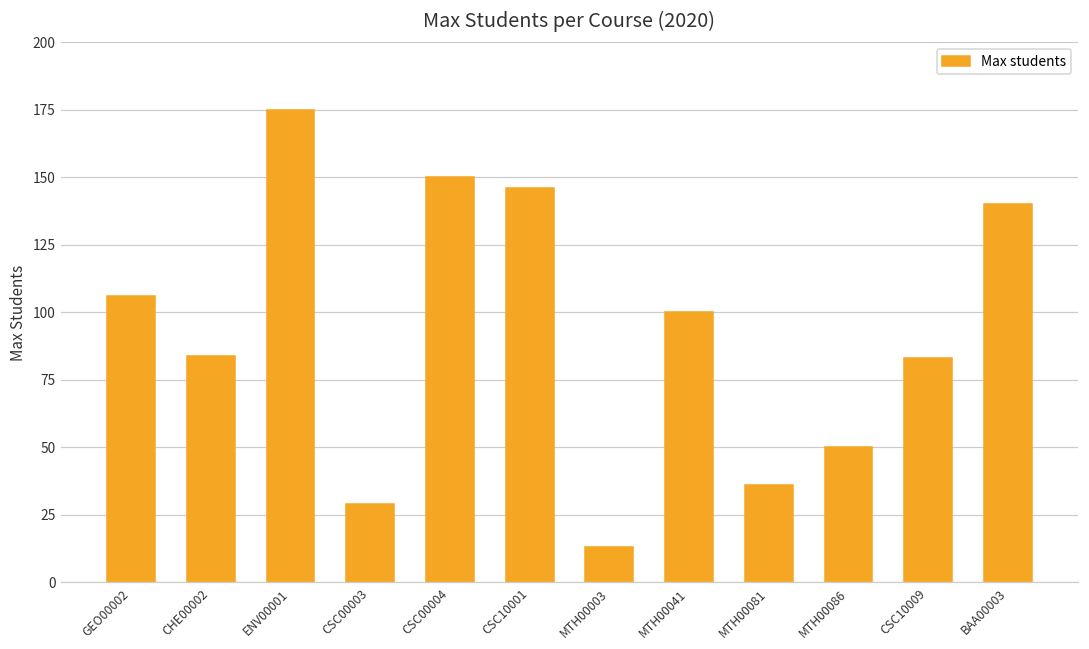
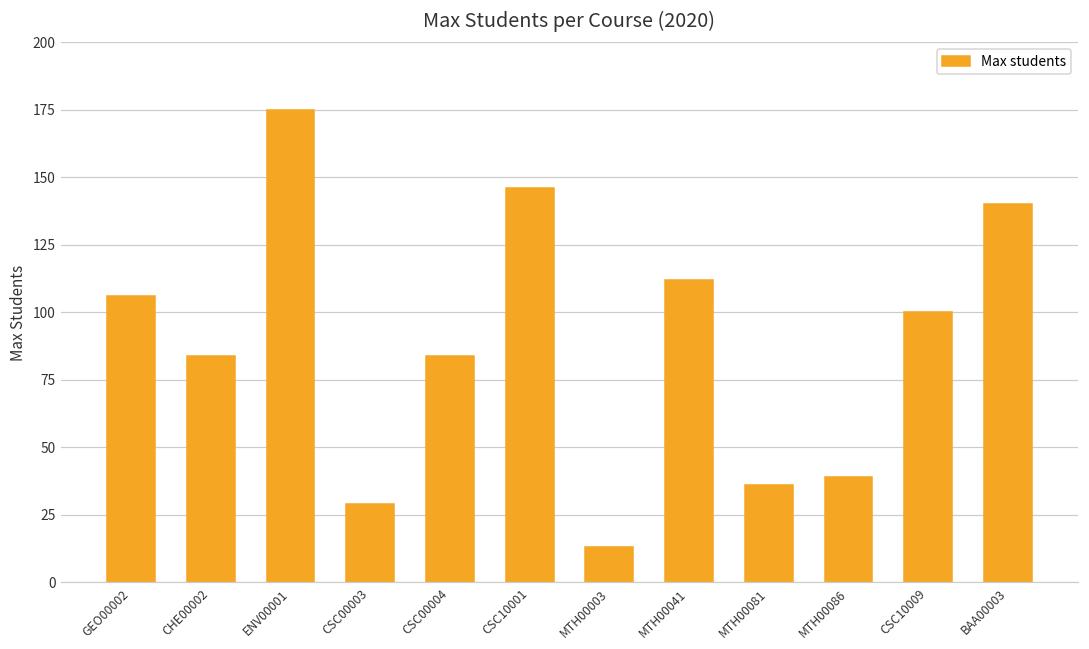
CSC00004: 150 -> 84
MTH00041: 100 -> 112
MTH00086: 50 -> 39
CSC10009: 83 -> 100
